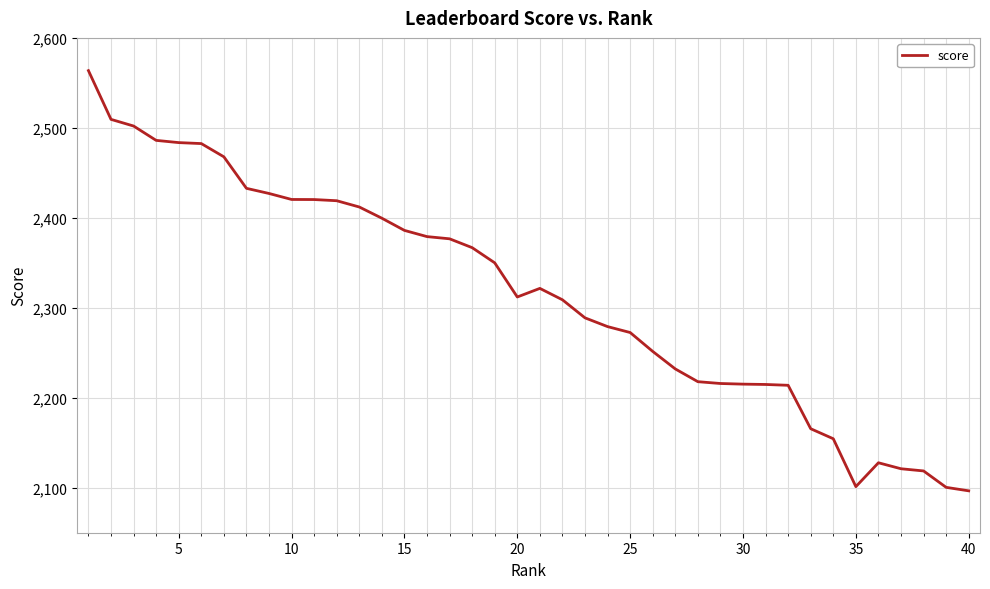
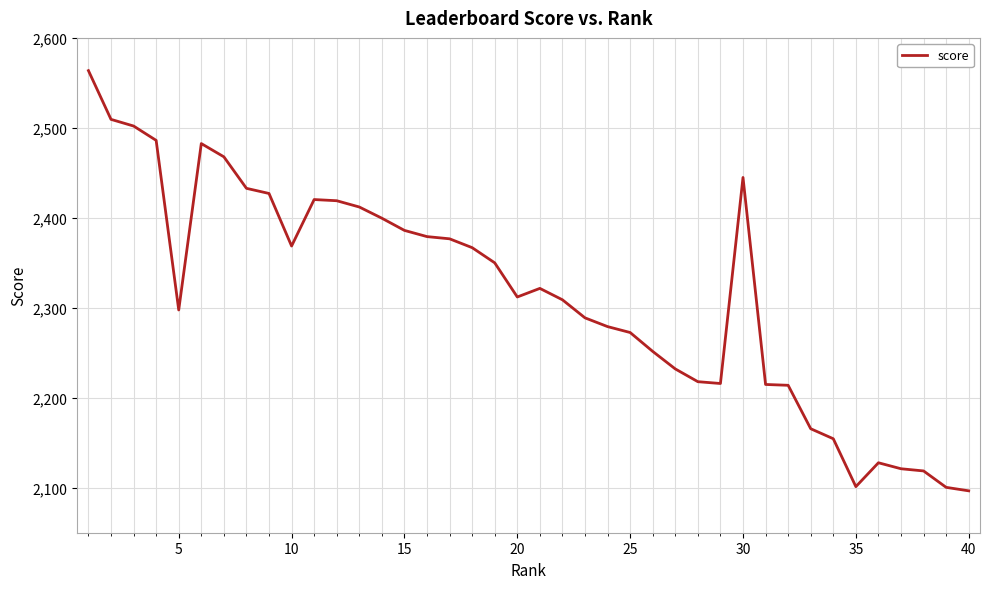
5: 2,480 -> 2,300
10: 2,420 -> 2,370
30: 2,220 -> 2,440
